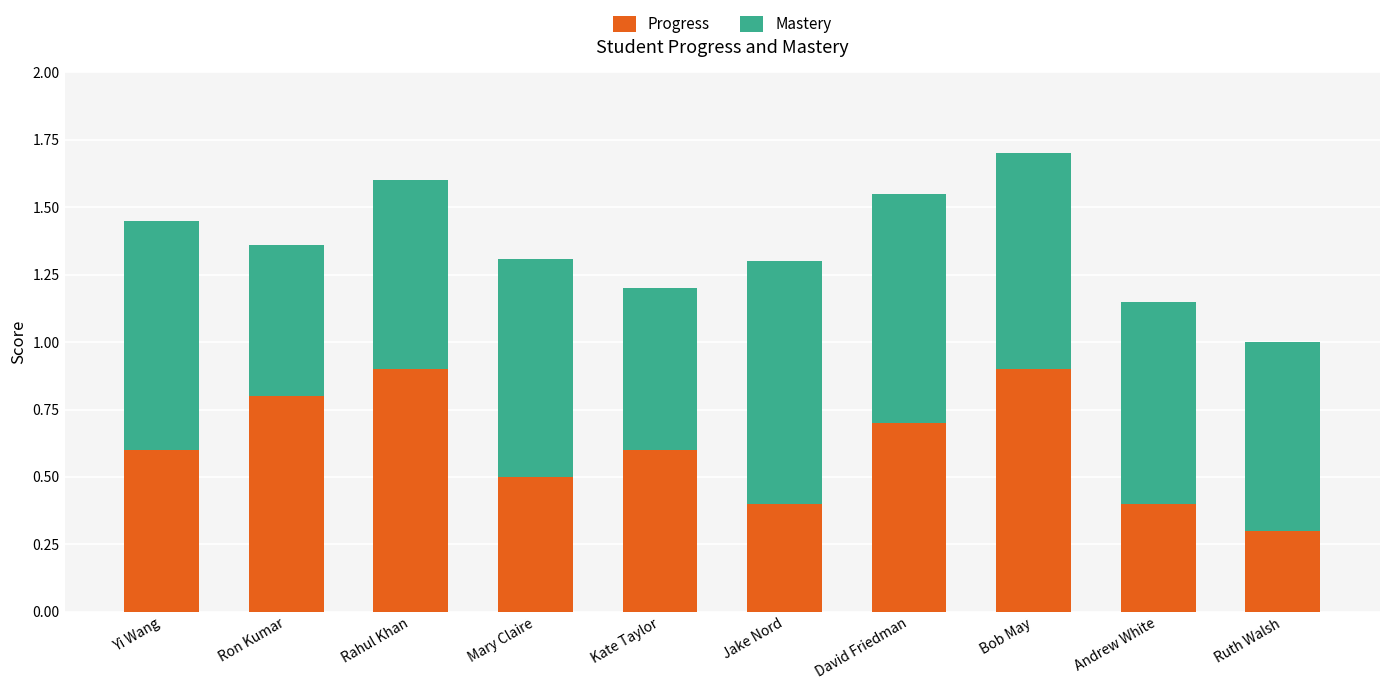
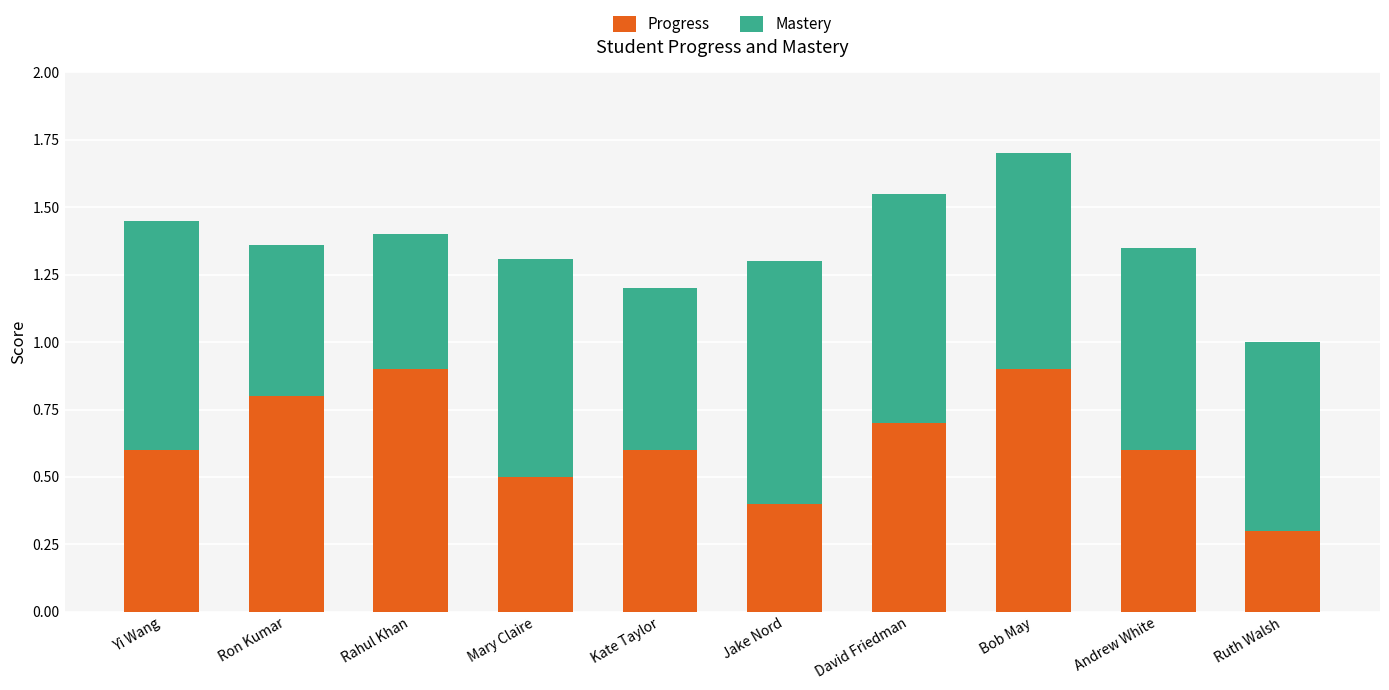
Mastery, Rahul Khan: 0.7 -> 0.5
Progress, Andrew White: 0.4 -> 0.6
